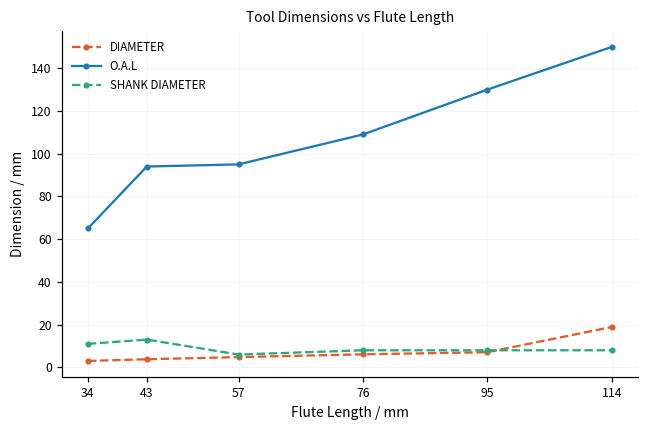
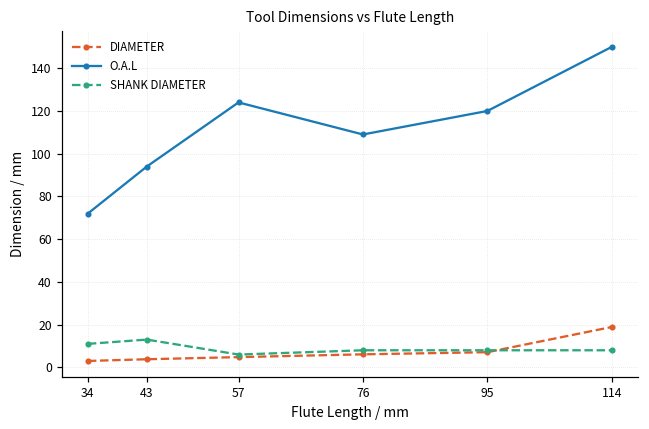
O.A.L, 34: 65 -> 72
O.A.L, 57: 95 -> 124
O.A.L, 95: 130 -> 120
